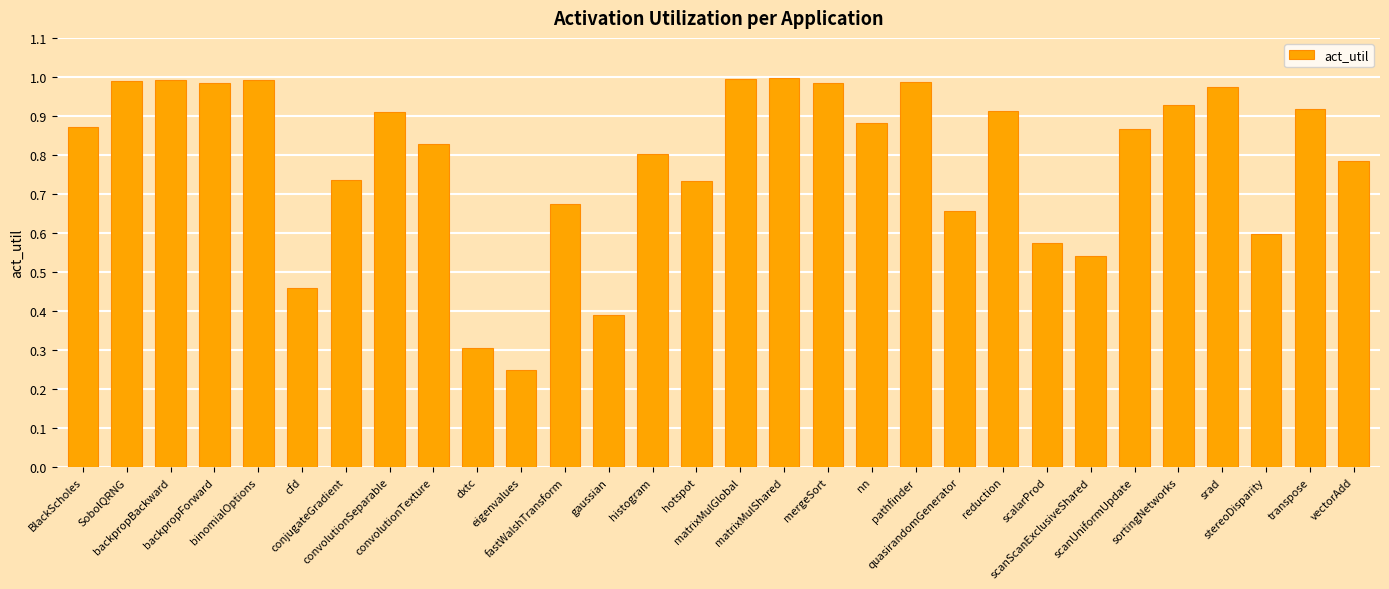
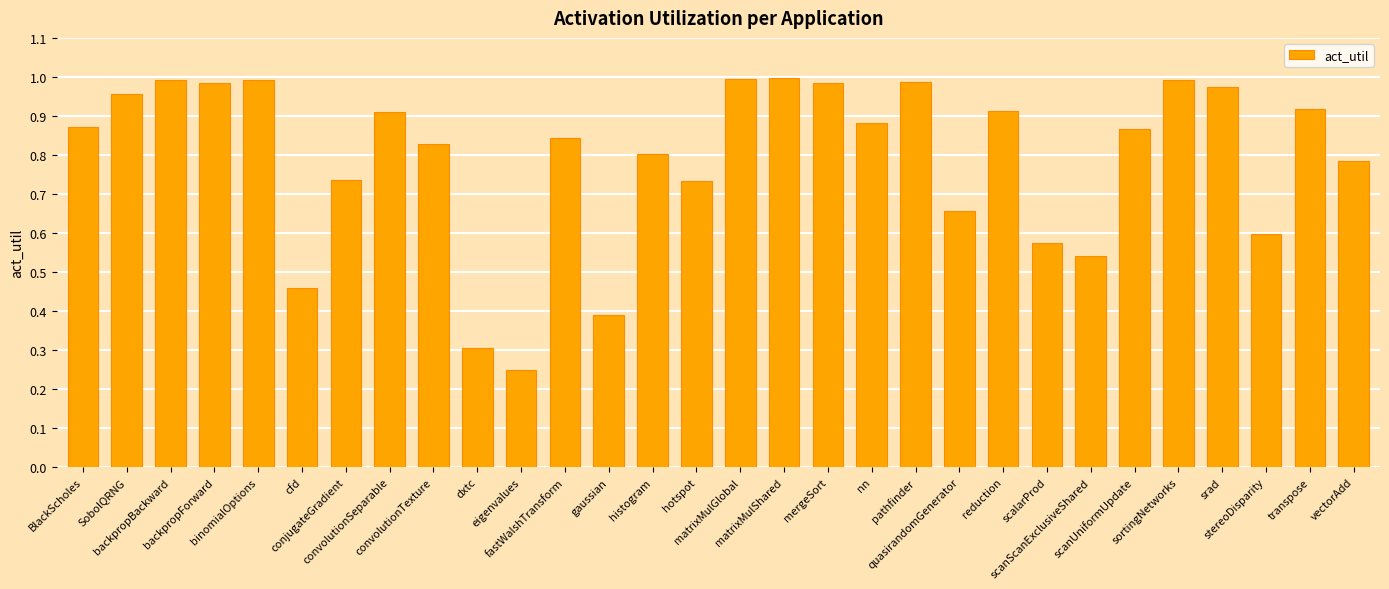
SobolQRNG: 0.99 -> 0.96
fastWalshTransform: 0.67 -> 0.84
sortingNetworks: 0.93 -> 0.99
